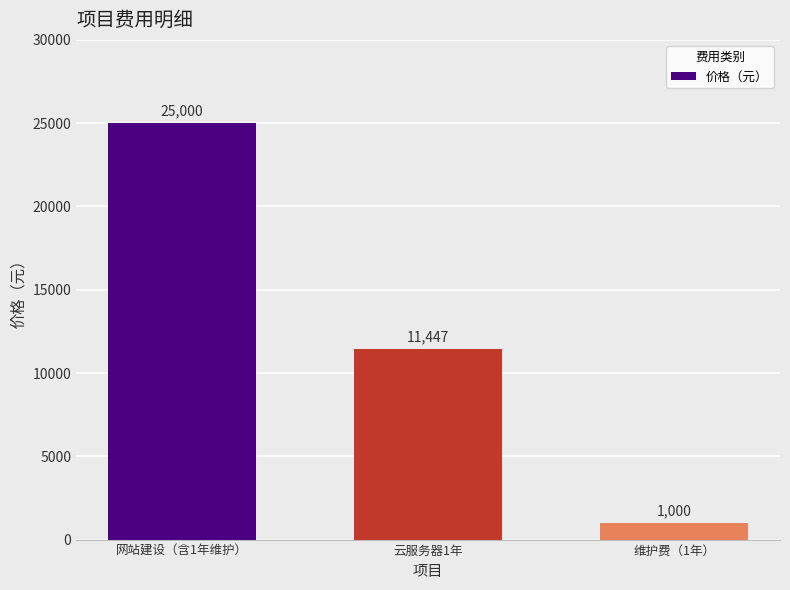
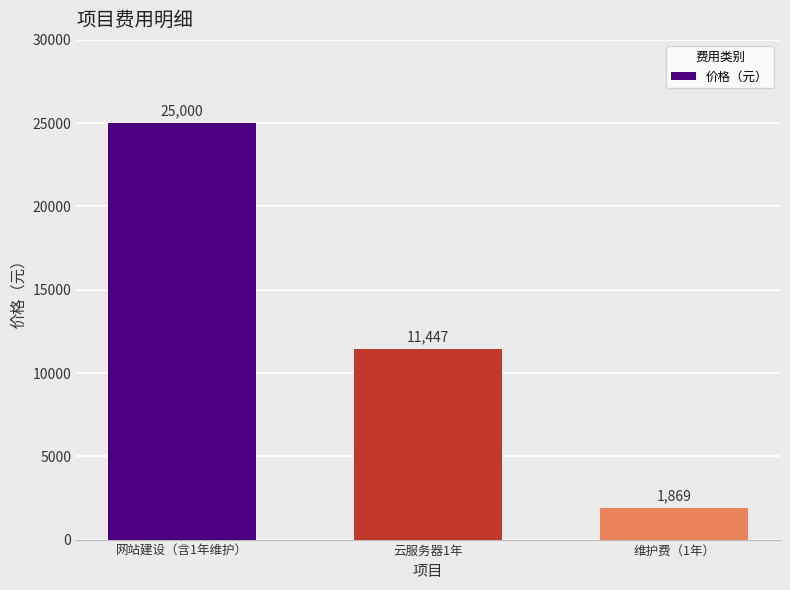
维护费（1年）: 1,000 -> 1,869
